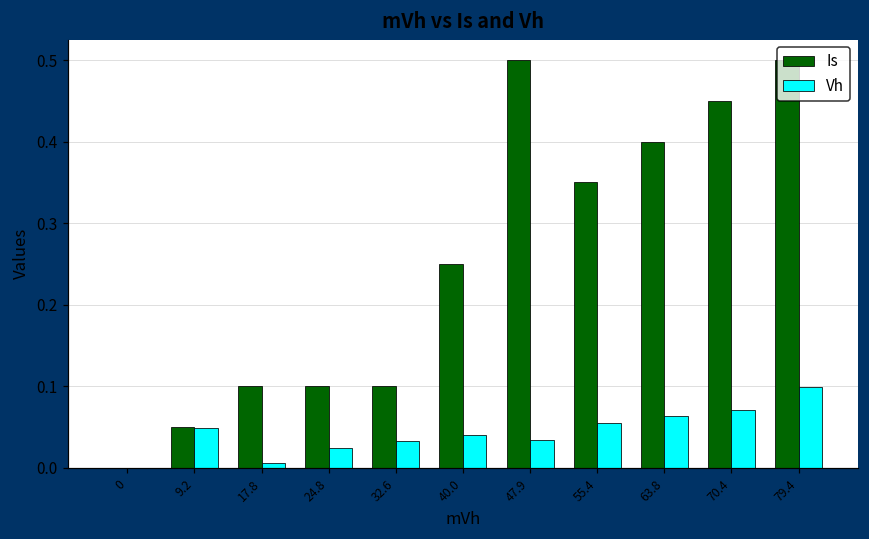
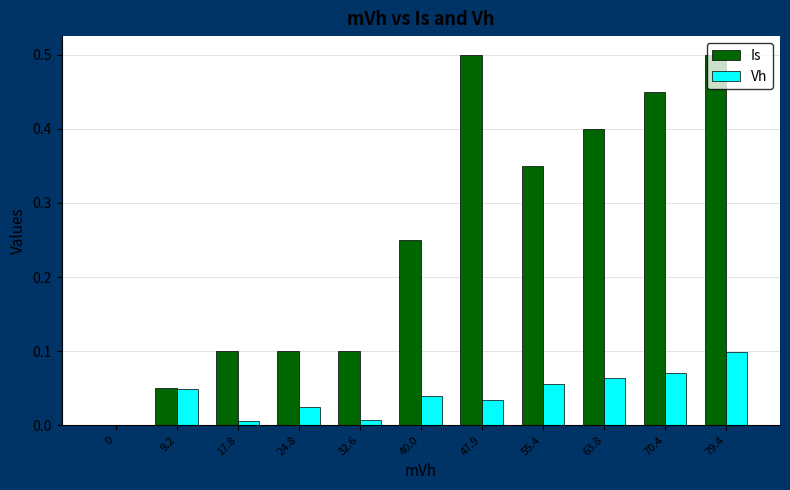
Vh, 32.6: 0.03 -> 0.01
